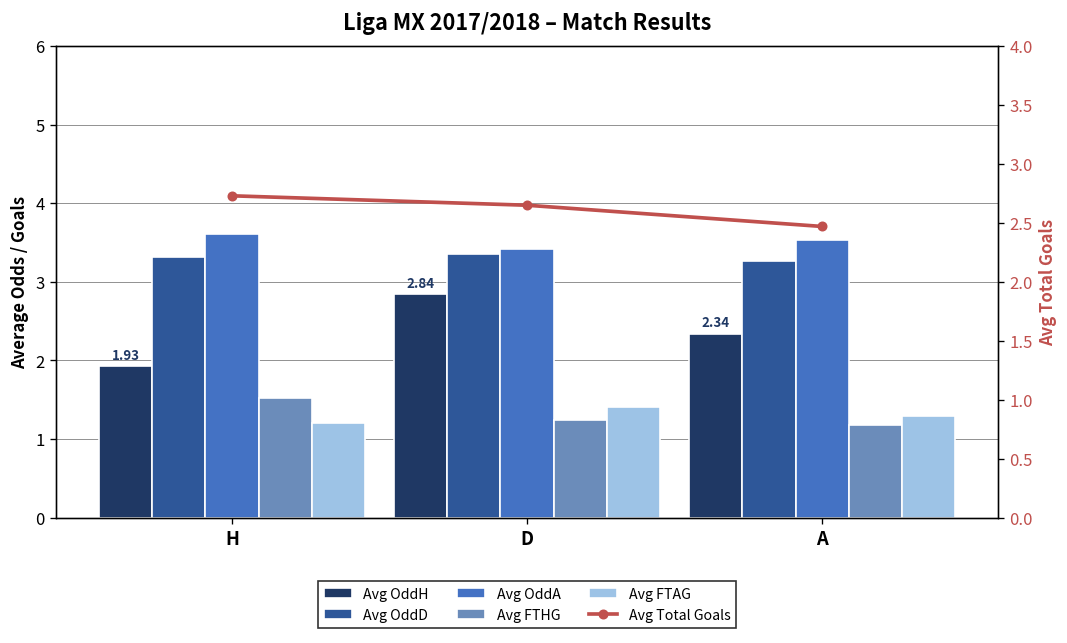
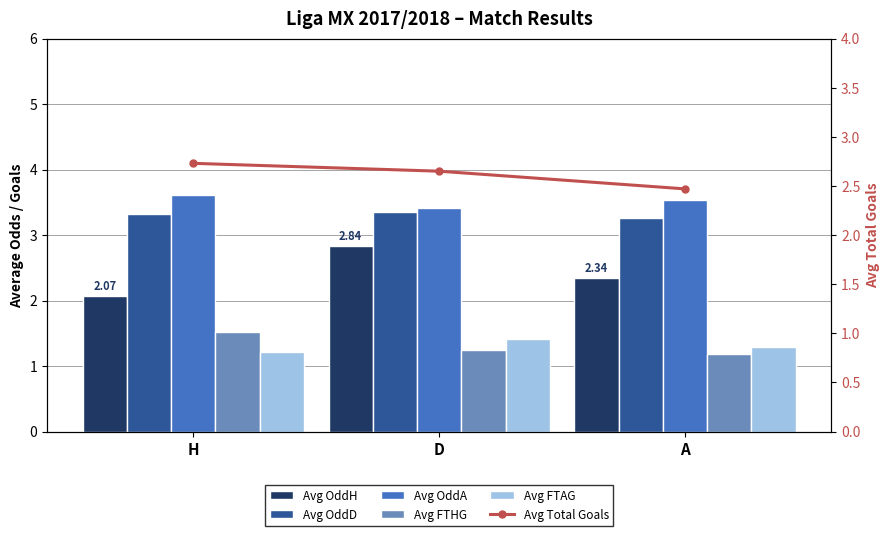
Avg OddH, H: 1.93 -> 2.07
